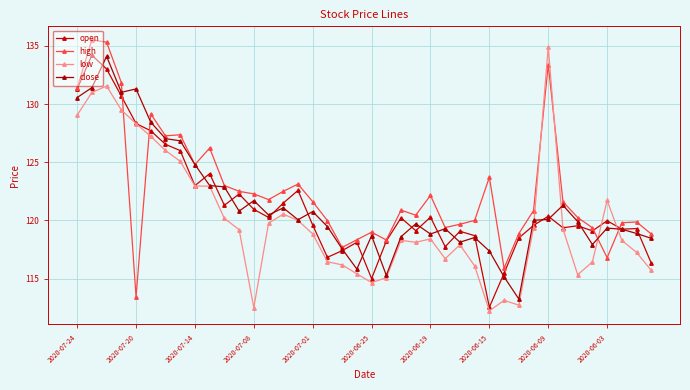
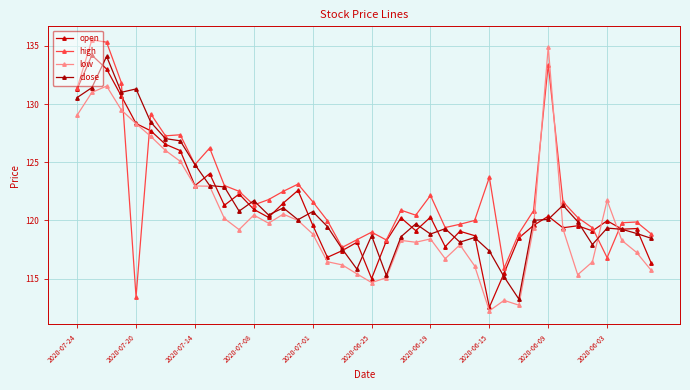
high, 2020-07-08: 122.3 -> 121.3
low, 2020-07-08: 112.5 -> 120.5
